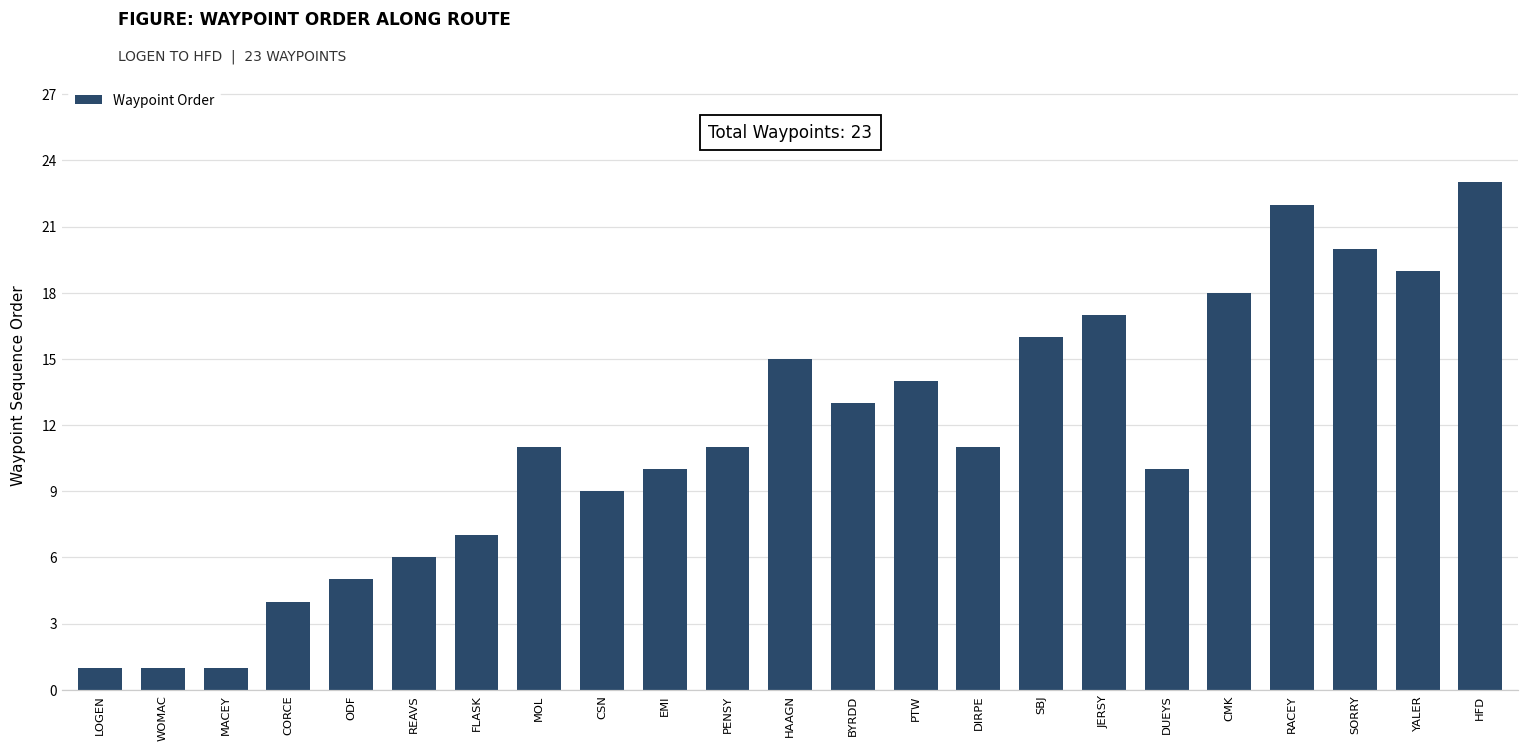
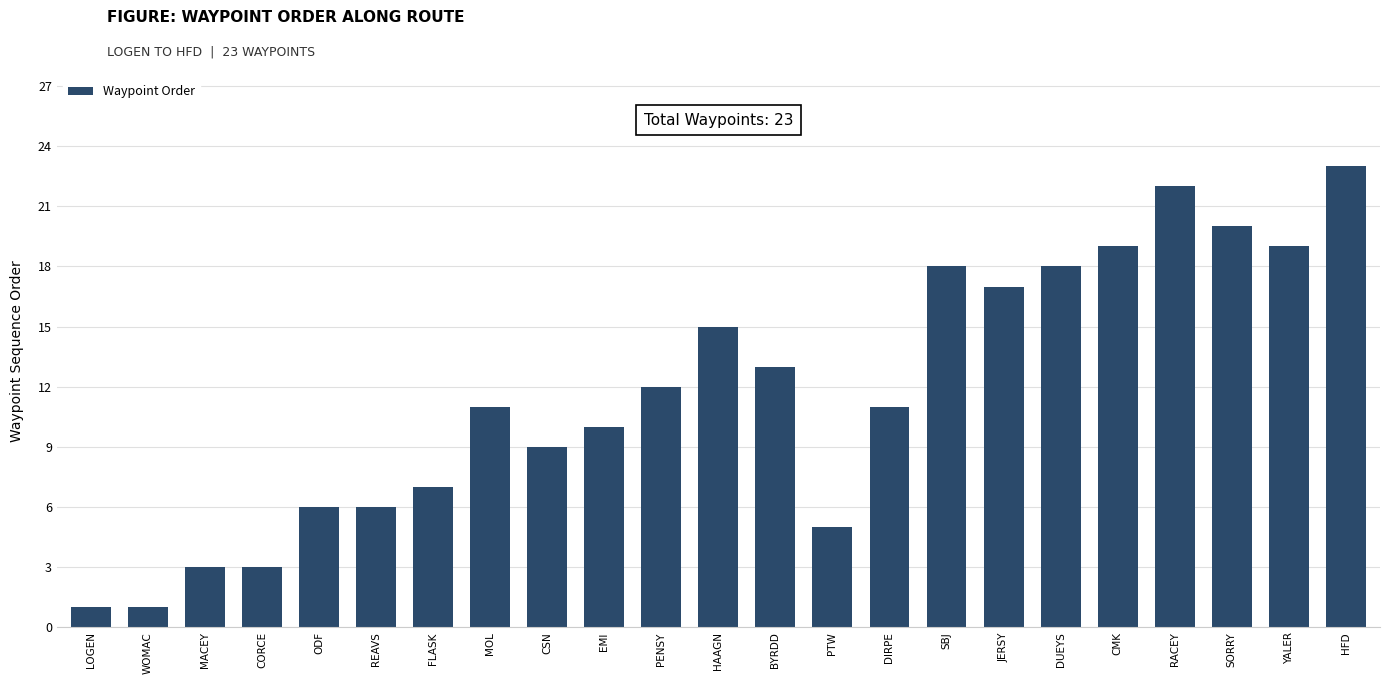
MACEY: 1 -> 3
CORCE: 4 -> 3
ODF: 5 -> 6
PENSY: 11 -> 12
PTW: 14 -> 5
SBJ: 16 -> 18
DUEYS: 10 -> 18
CMK: 18 -> 19
